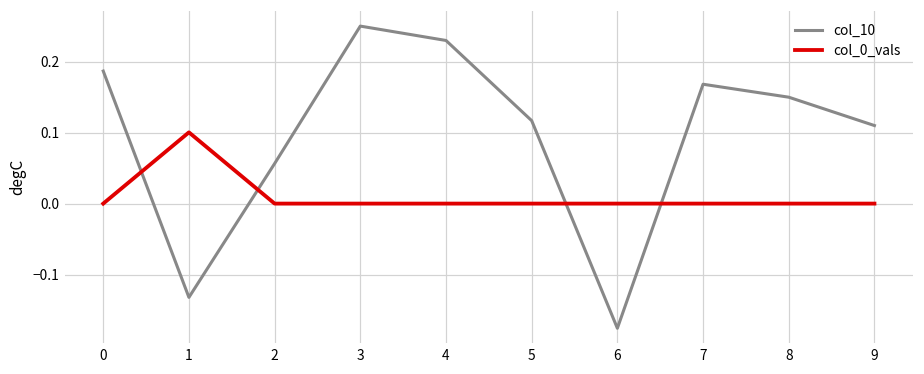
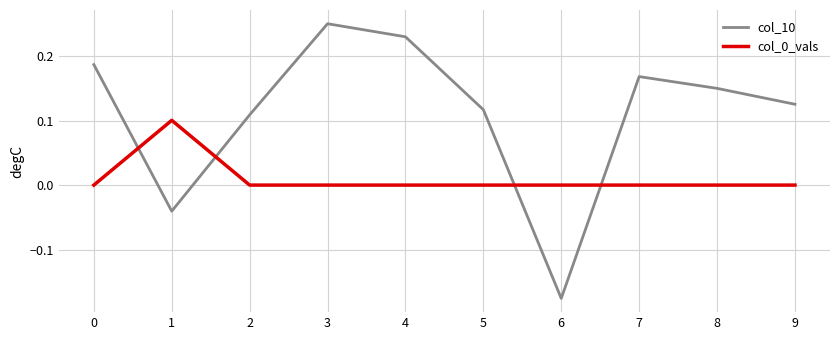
col_10, 1: -0.13 -> -0.04
col_10, 2: 0.06 -> 0.11
col_10, 9: 0.11 -> 0.13
